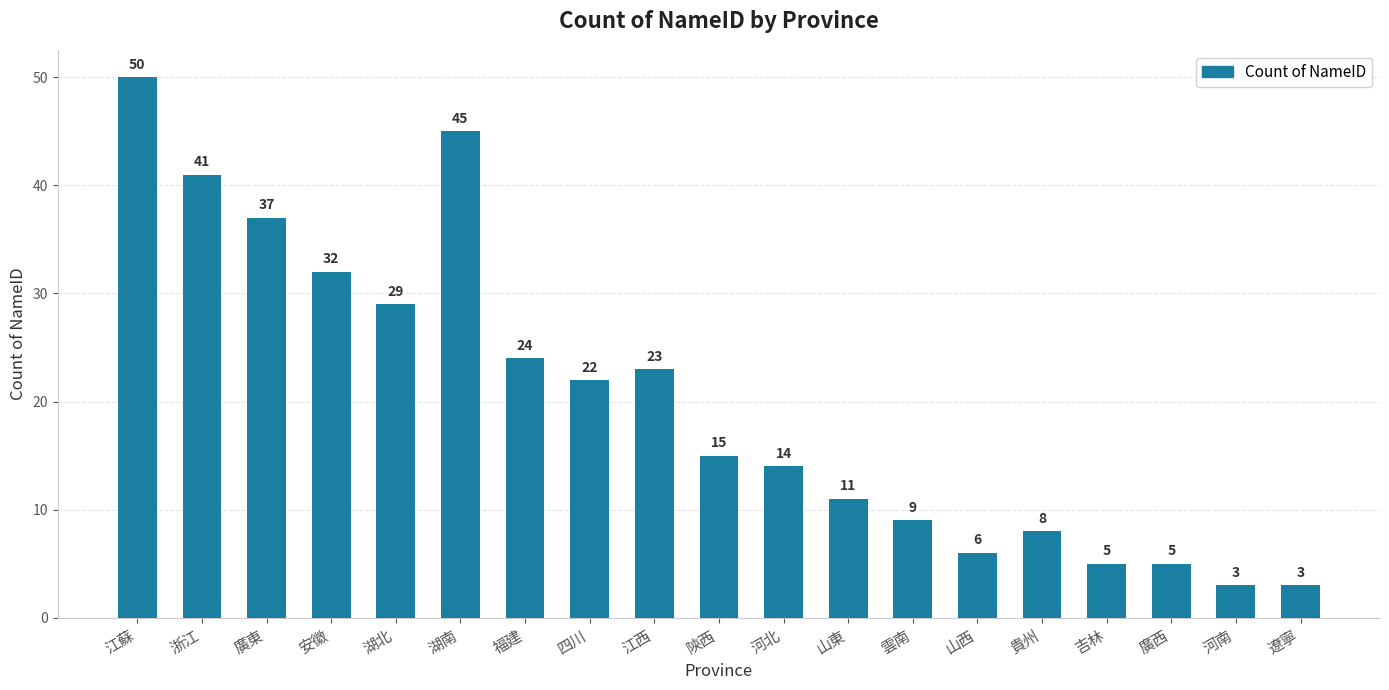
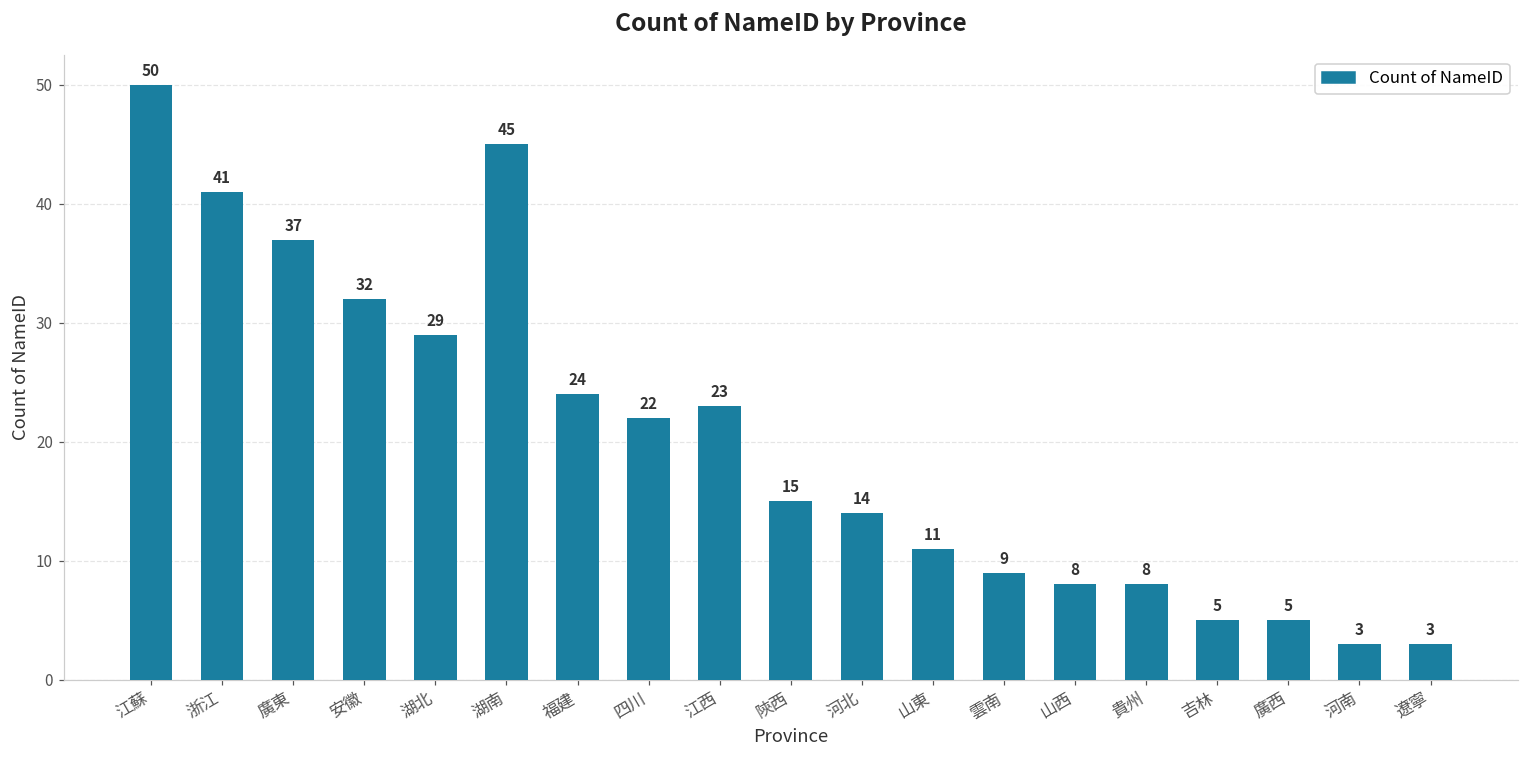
山西: 6 -> 8
